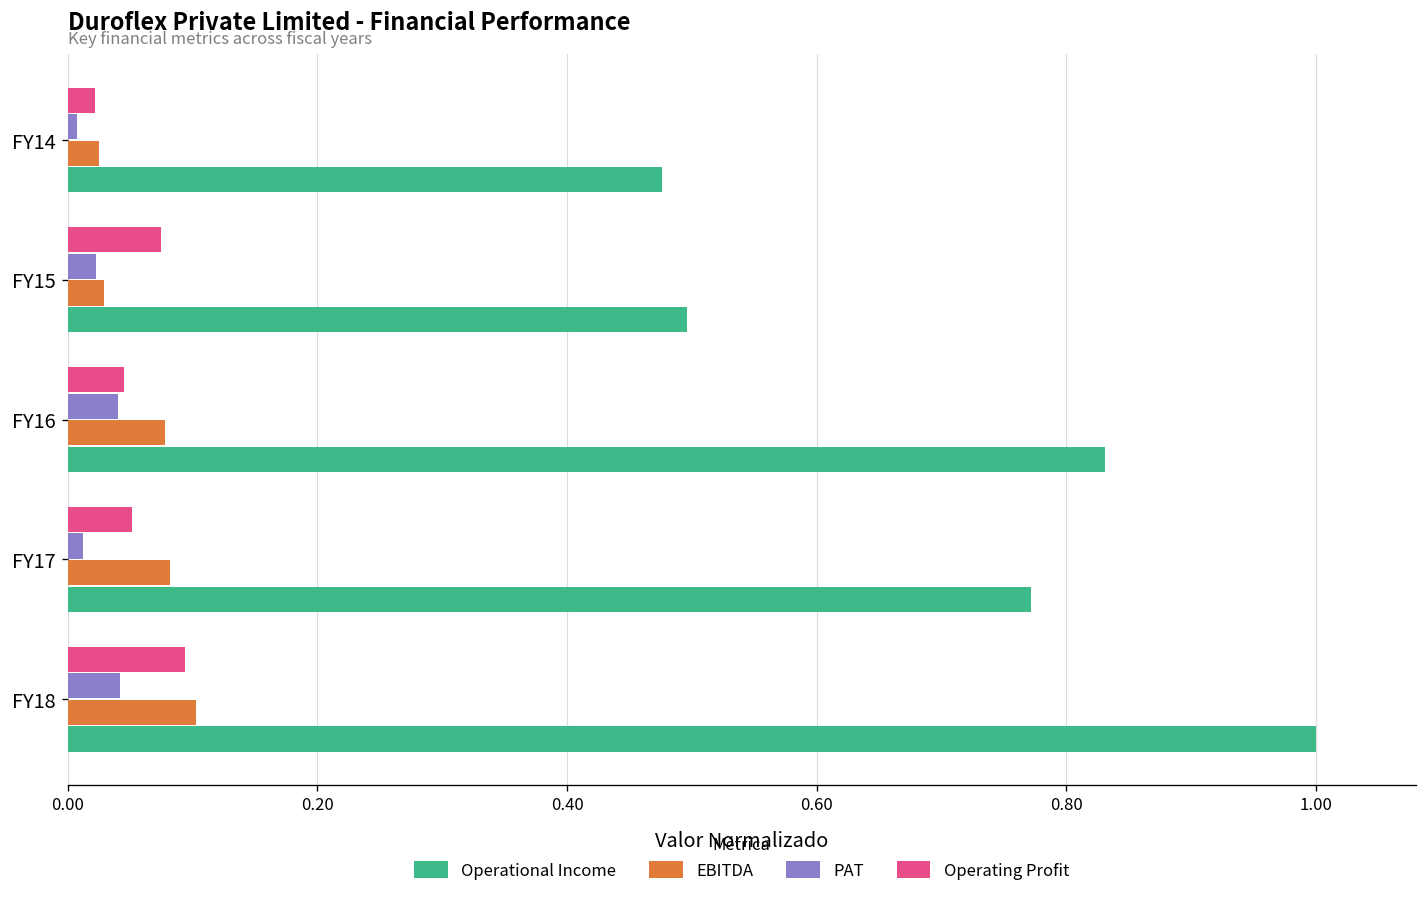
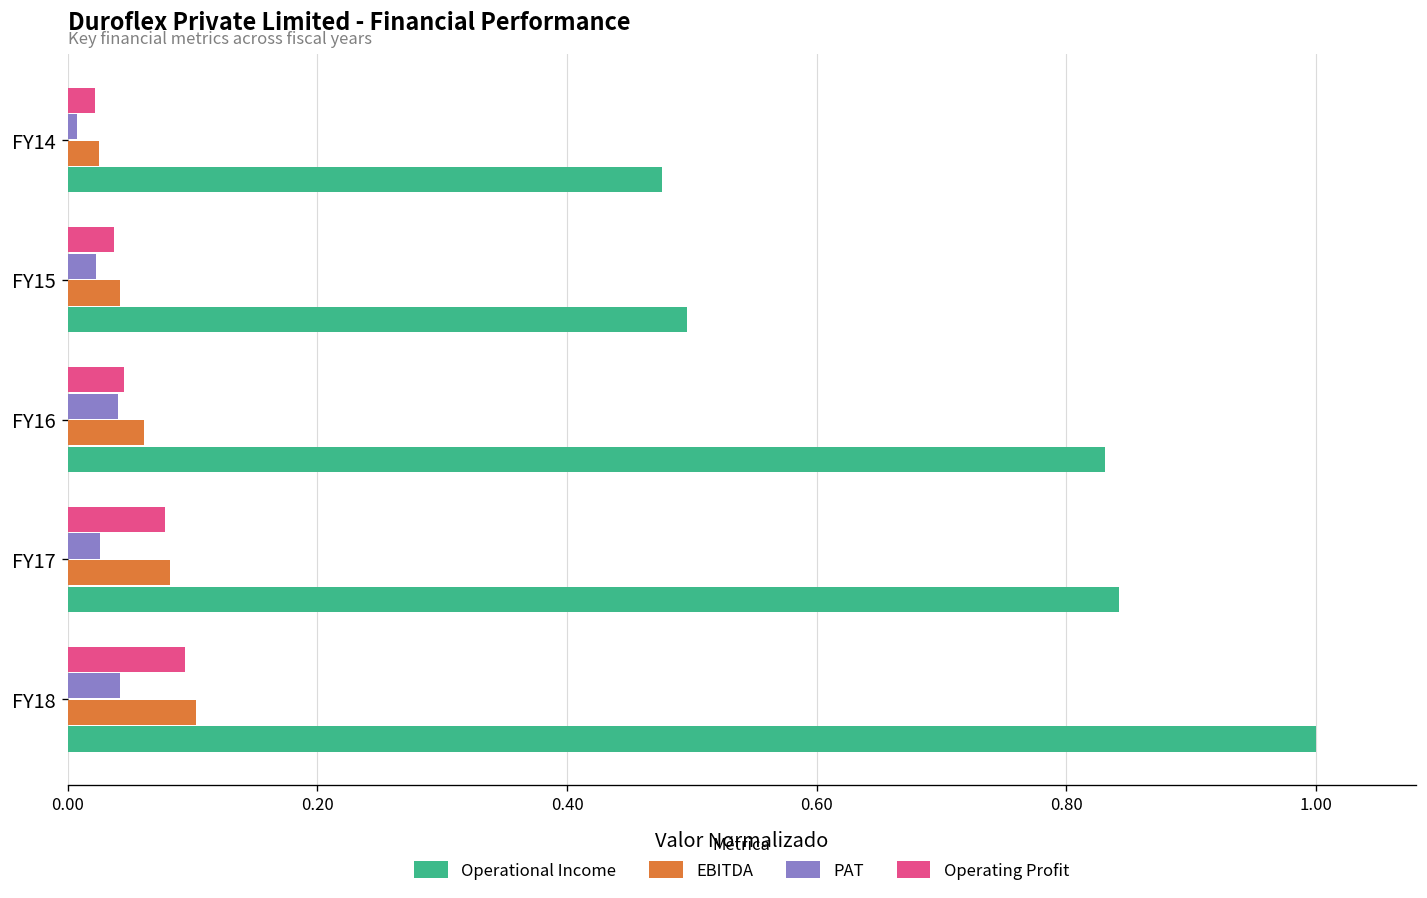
Operating Profit, FY15: 0.075 -> 0.037
EBITDA, FY15: 0.029 -> 0.042
EBITDA, FY16: 0.078 -> 0.061
Operating Profit, FY17: 0.052 -> 0.078
PAT, FY17: 0.012 -> 0.026
Operational Income, FY17: 0.772 -> 0.842
